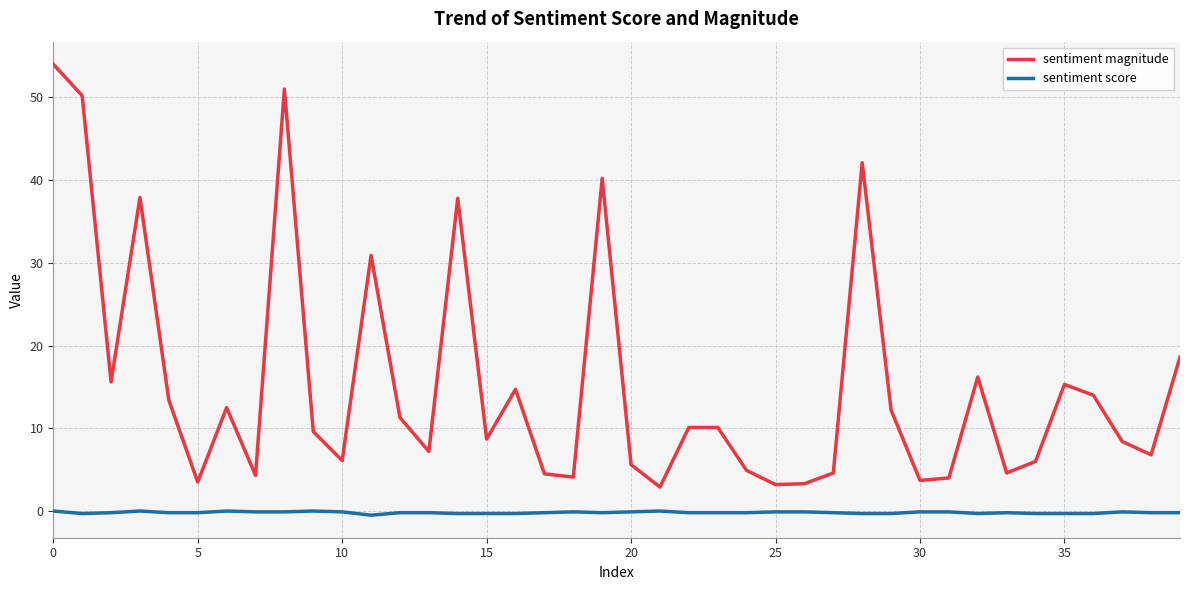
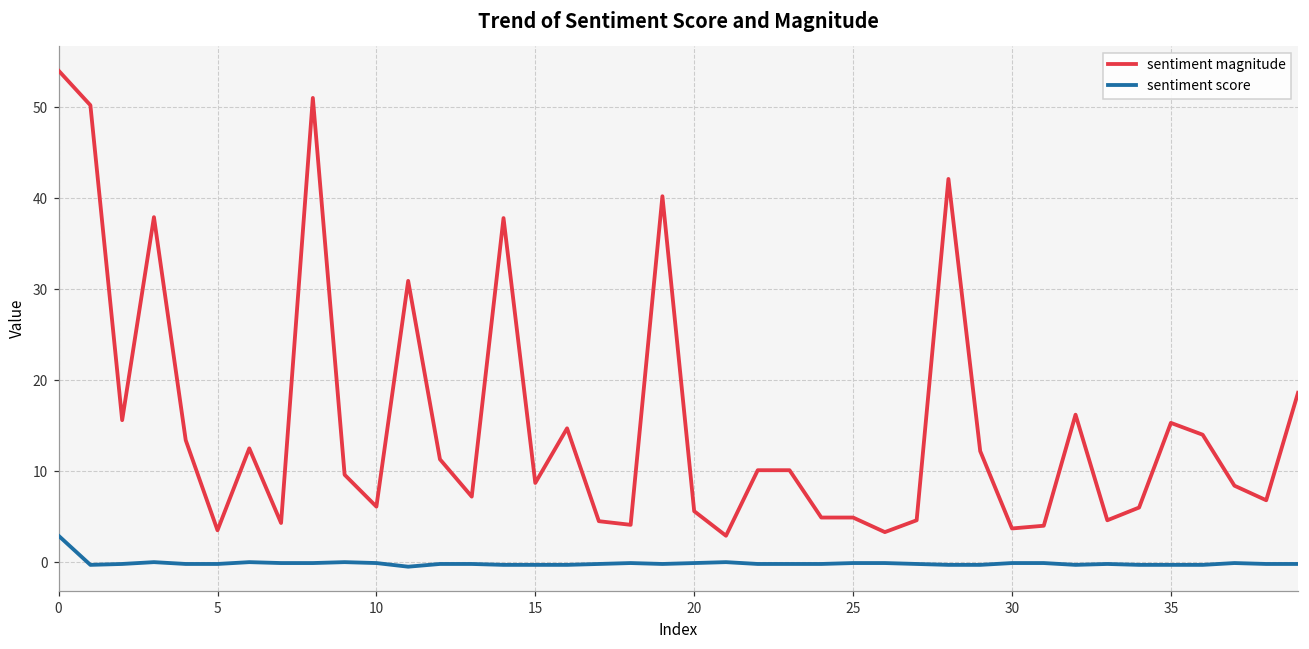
sentiment score, 0: 0 -> 3
sentiment magnitude, 25: 3 -> 5
